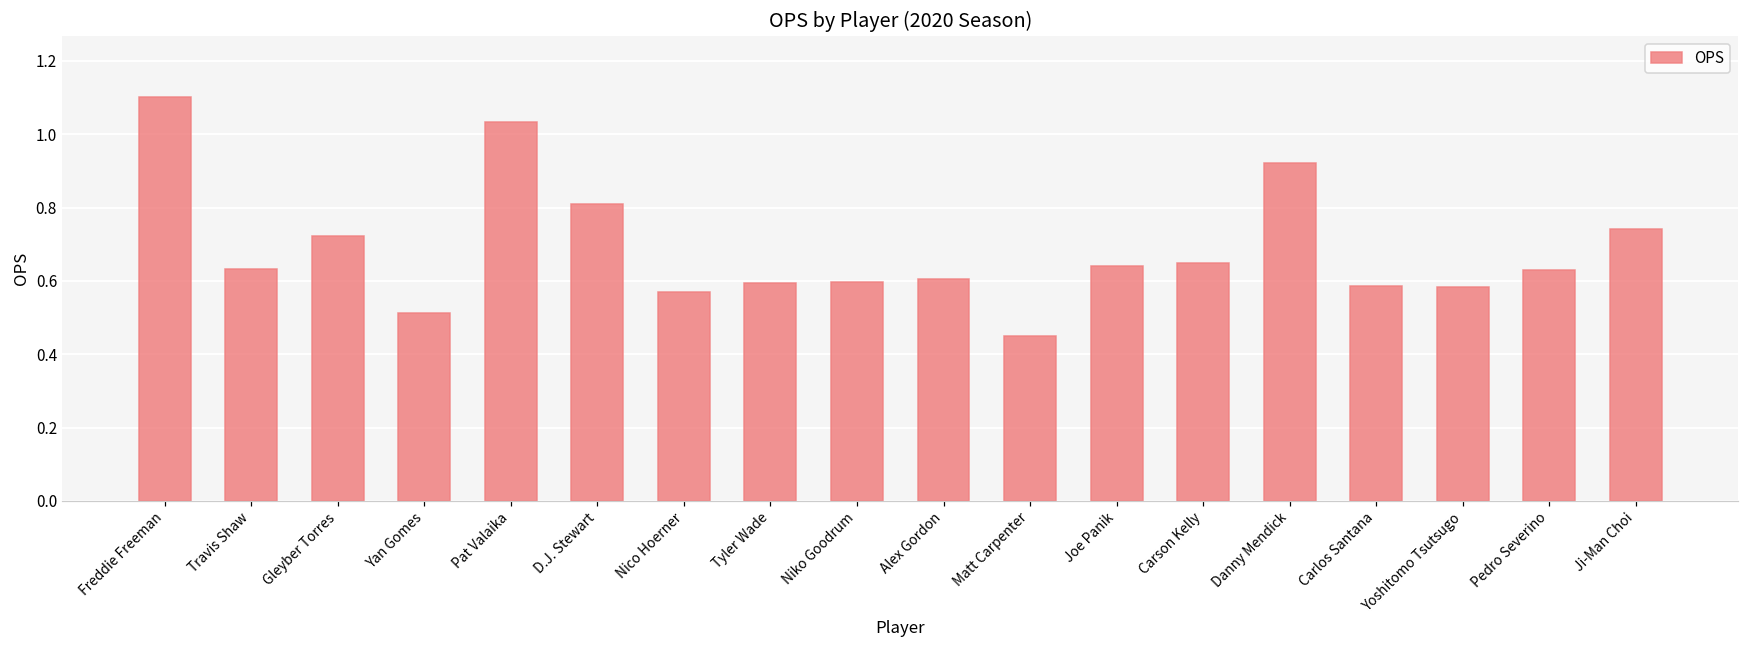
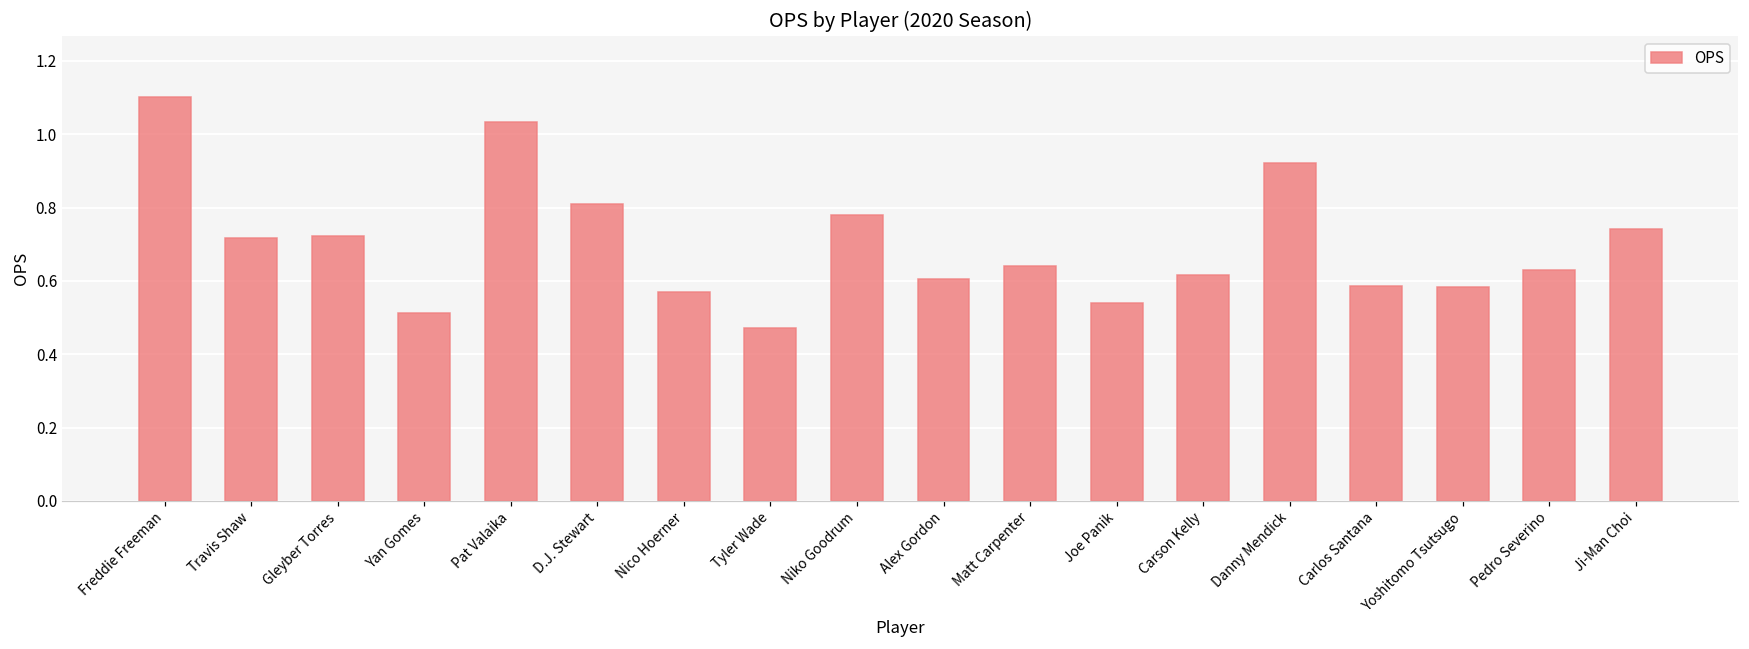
Travis Shaw: 0.63 -> 0.72
Tyler Wade: 0.60 -> 0.47
Niko Goodrum: 0.60 -> 0.78
Matt Carpenter: 0.45 -> 0.64
Joe Panik: 0.64 -> 0.54
Carson Kelly: 0.65 -> 0.62
